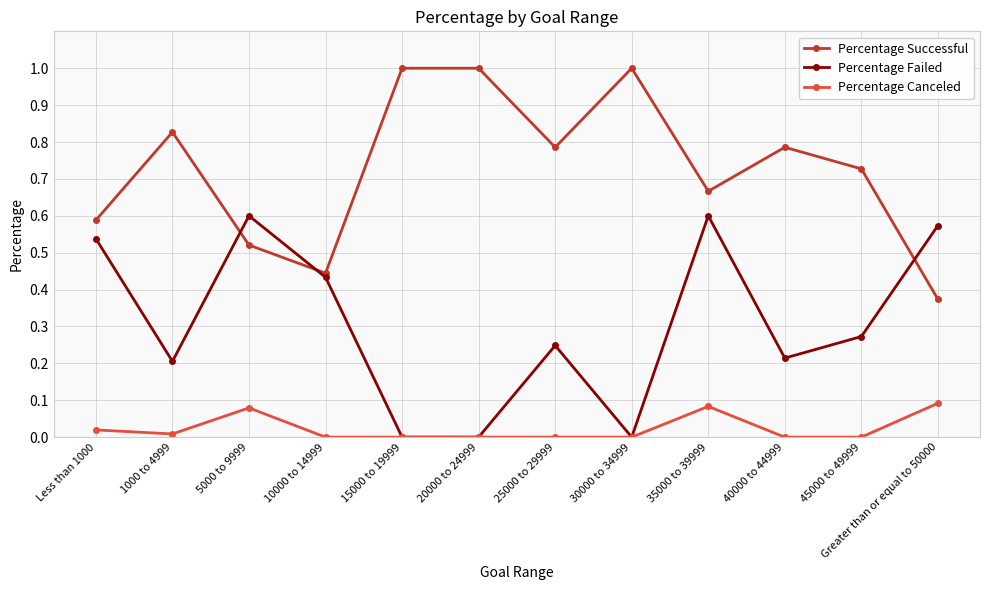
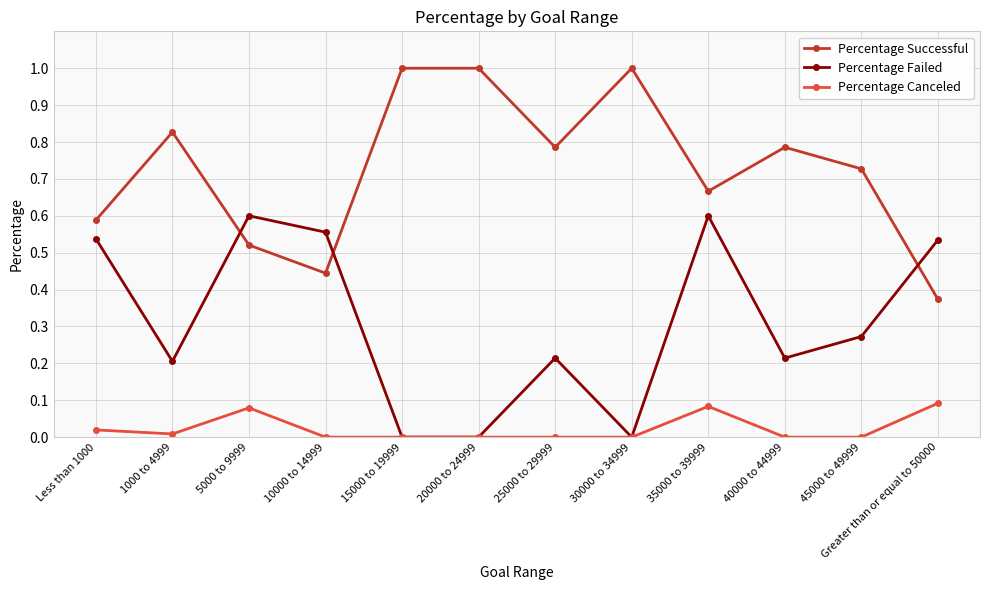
Percentage Failed, 10000 to 14999: 0.43 -> 0.56
Percentage Failed, 25000 to 29999: 0.25 -> 0.21
Percentage Failed, Greater than or equal to 50000: 0.57 -> 0.53
